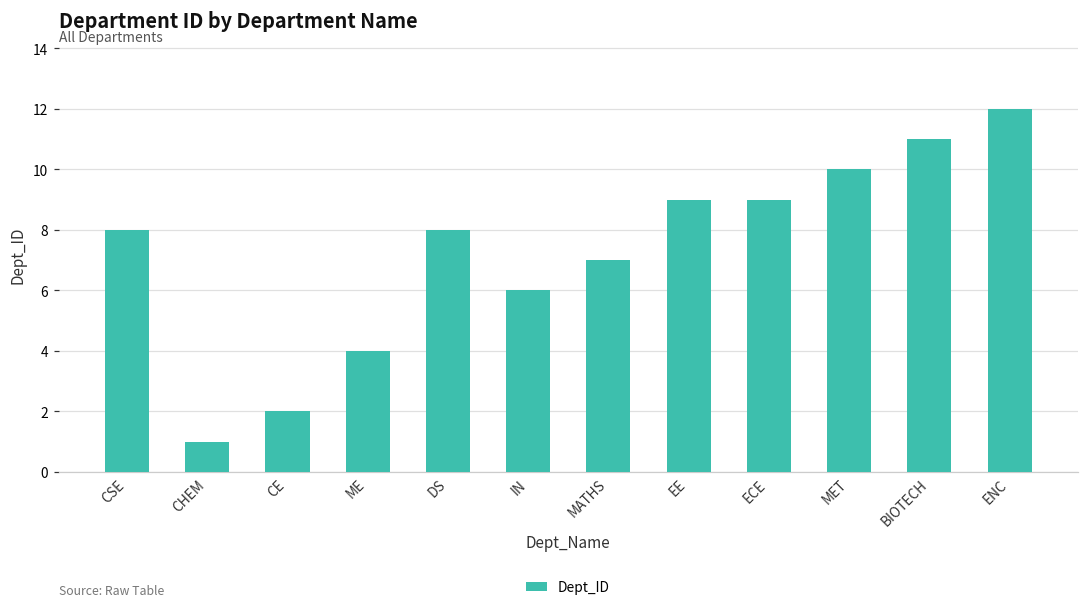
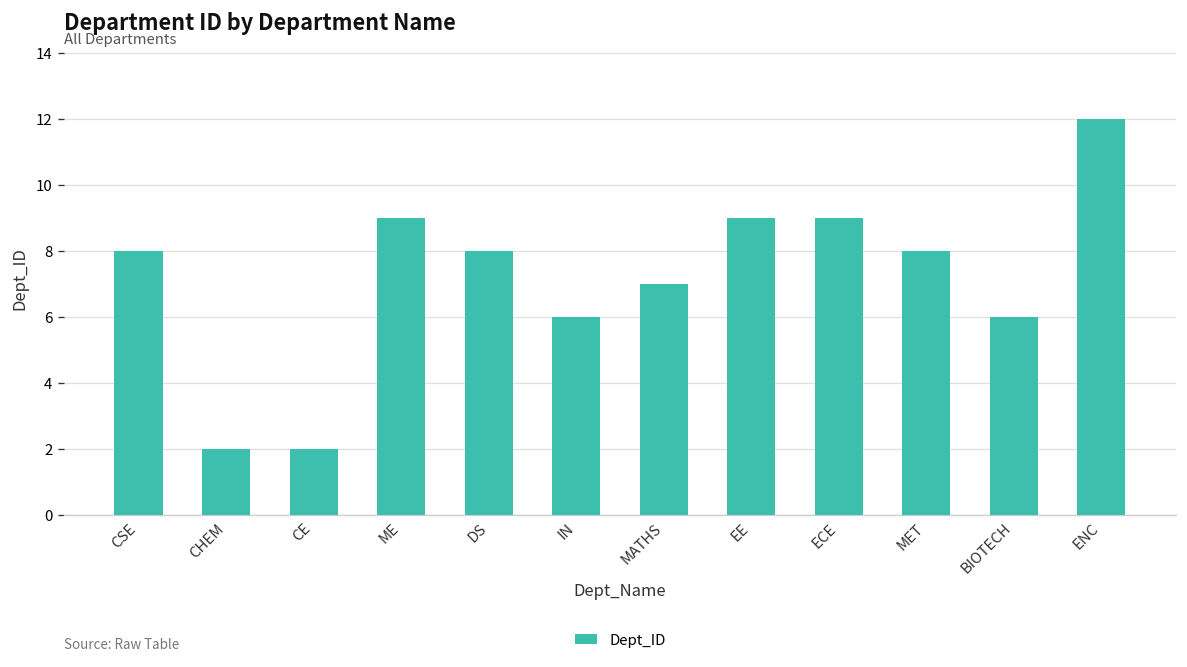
CHEM: 1 -> 2
ME: 4 -> 9
MET: 10 -> 8
BIOTECH: 11 -> 6
